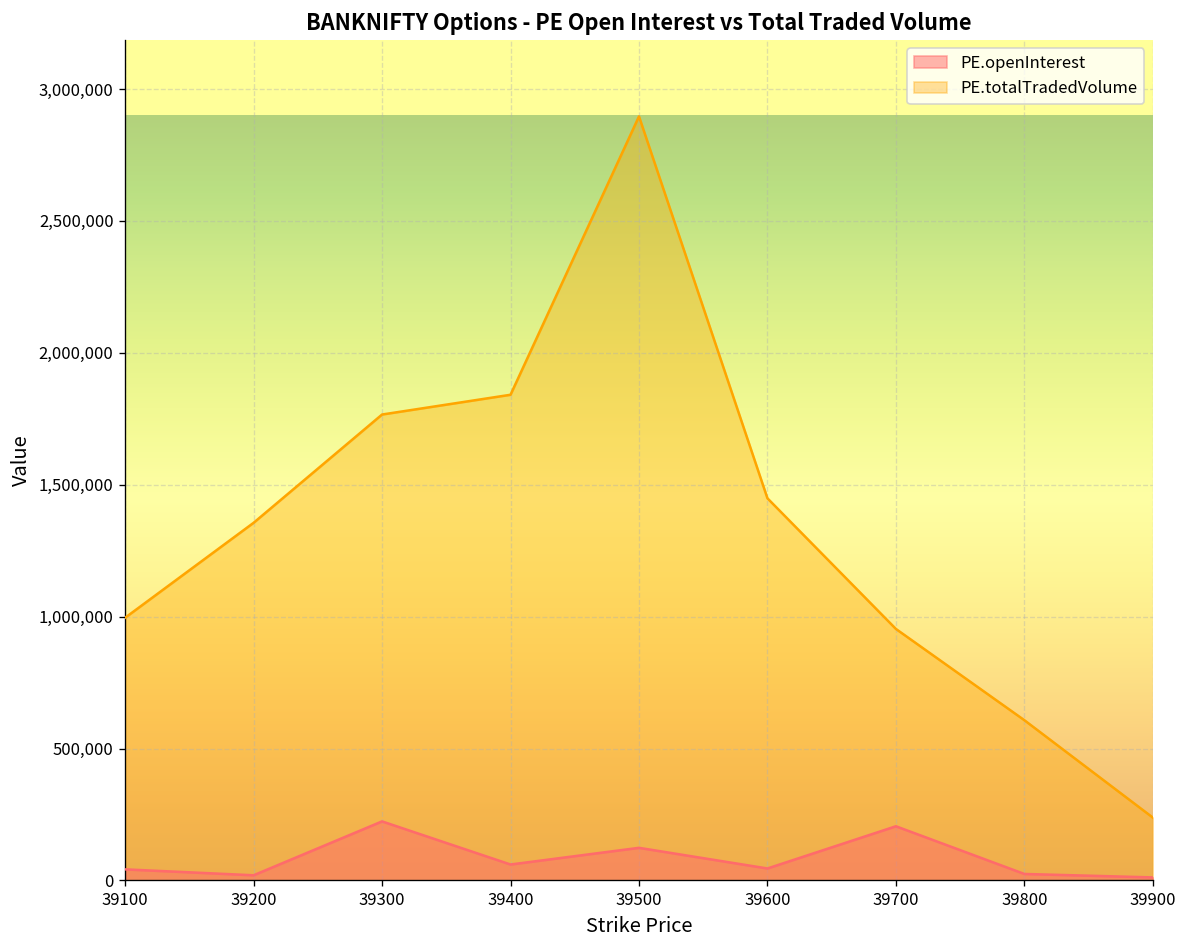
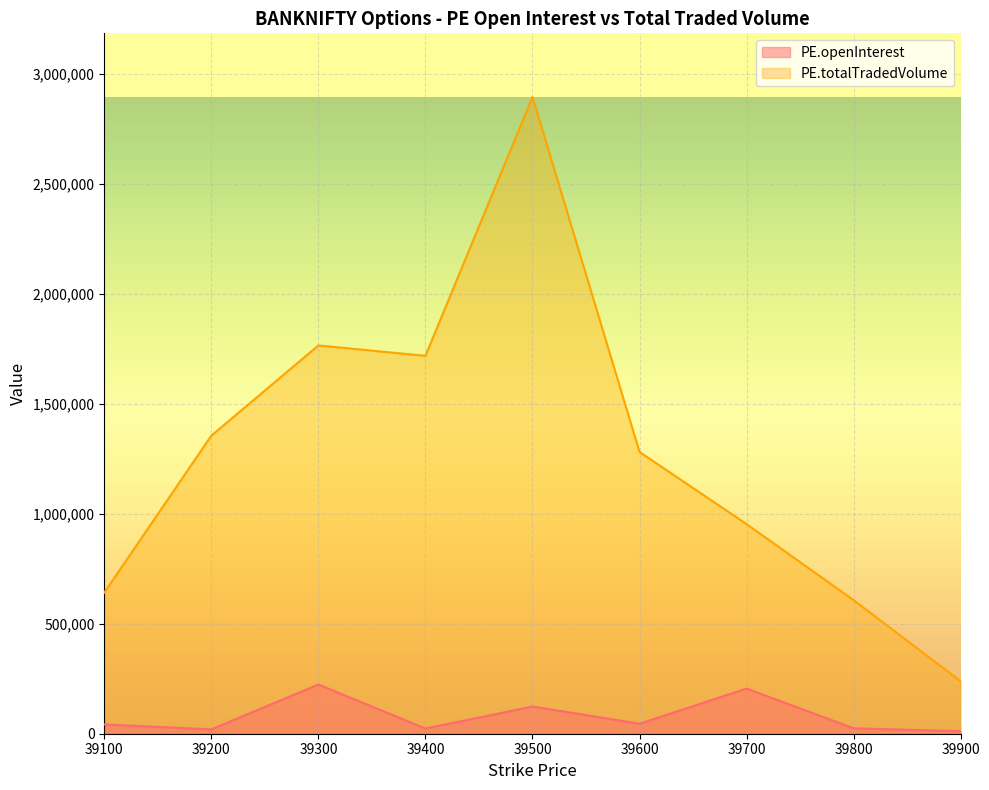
PE.totalTradedVolume, 39100: 1,000,000 -> 640,000
PE.openInterest, 39400: 60,000 -> 20,000
PE.totalTradedVolume, 39400: 1,840,000 -> 1,720,000
PE.totalTradedVolume, 39600: 1,450,000 -> 1,280,000
